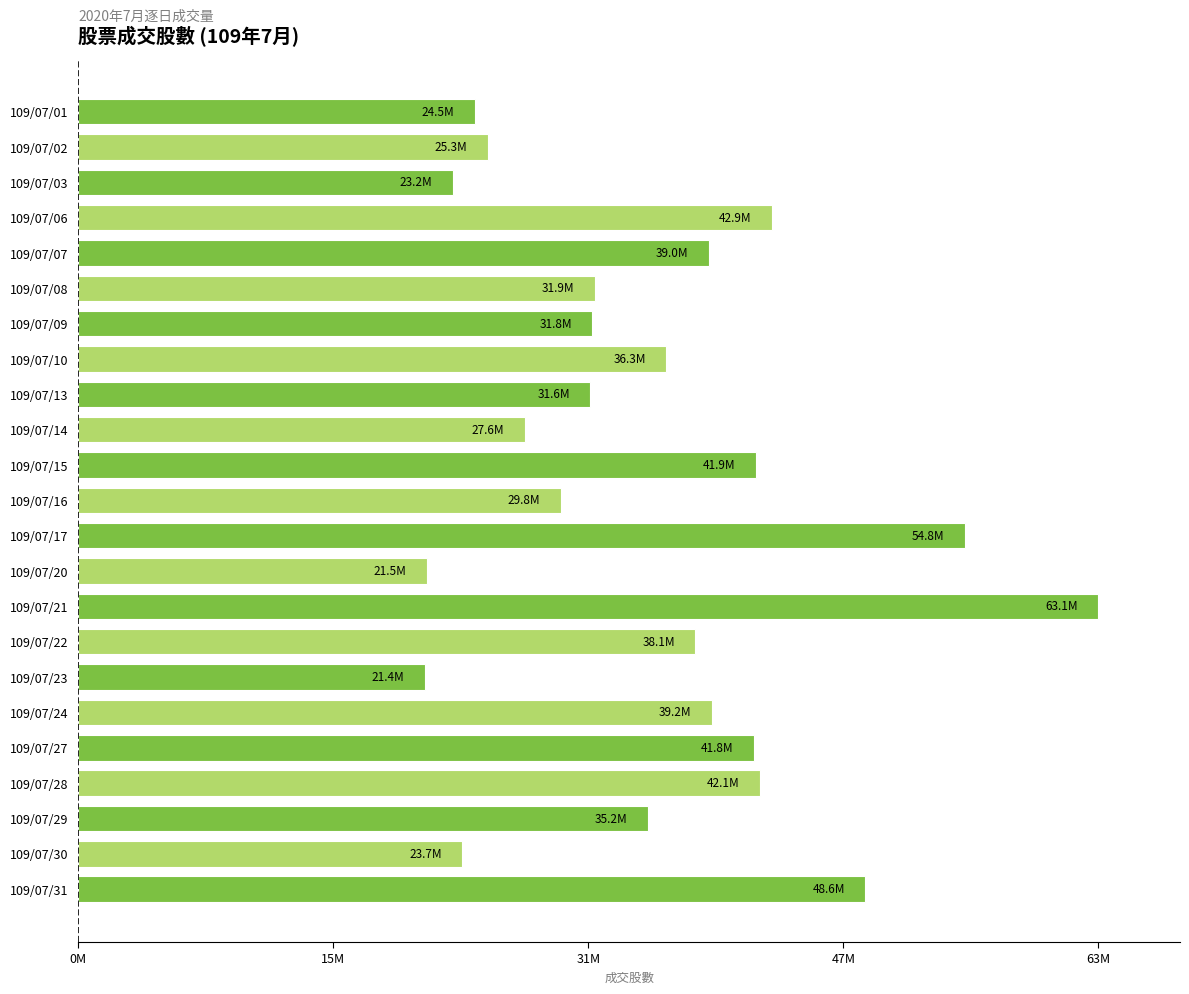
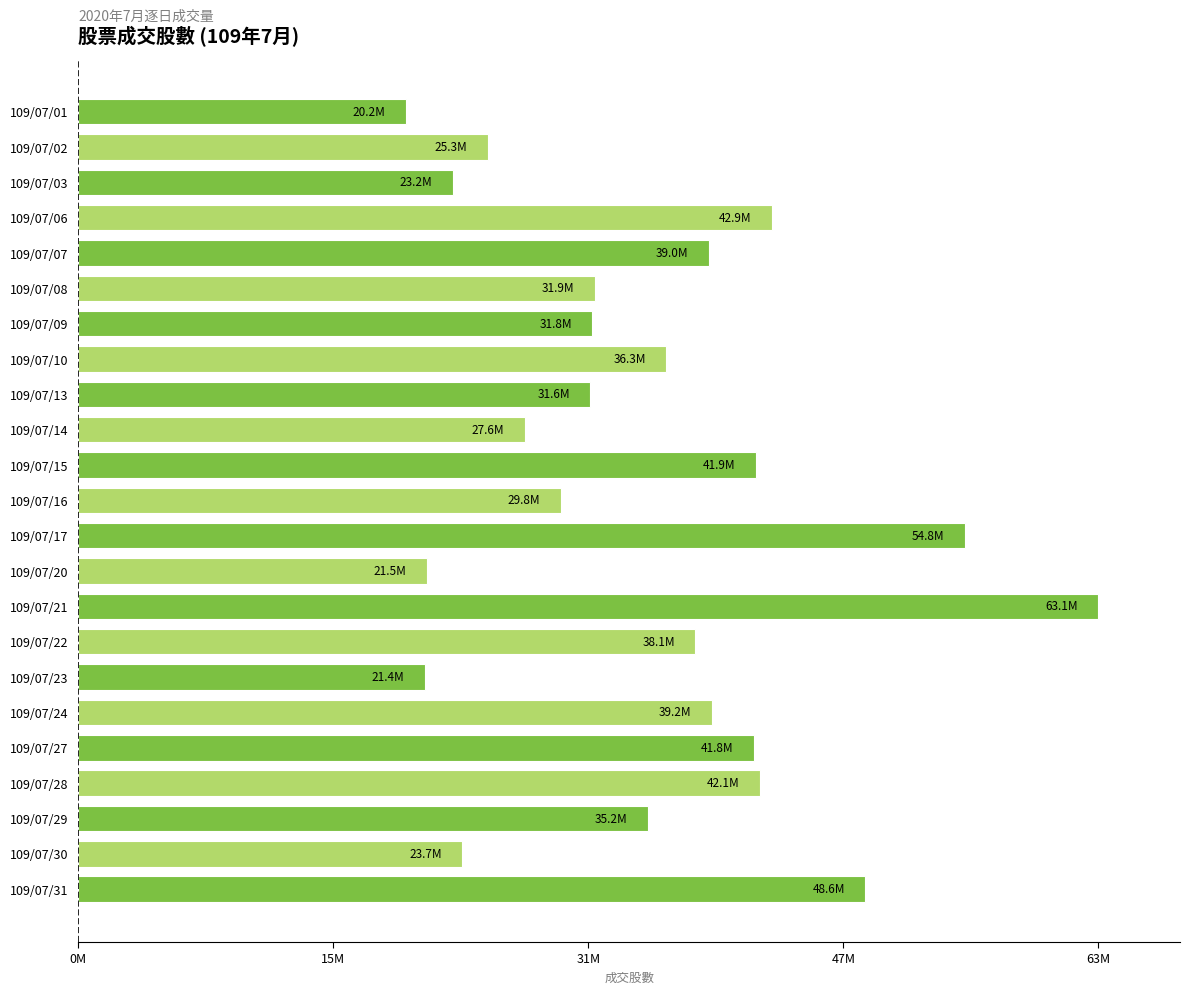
109/07/01: 24.5M -> 20.2M
